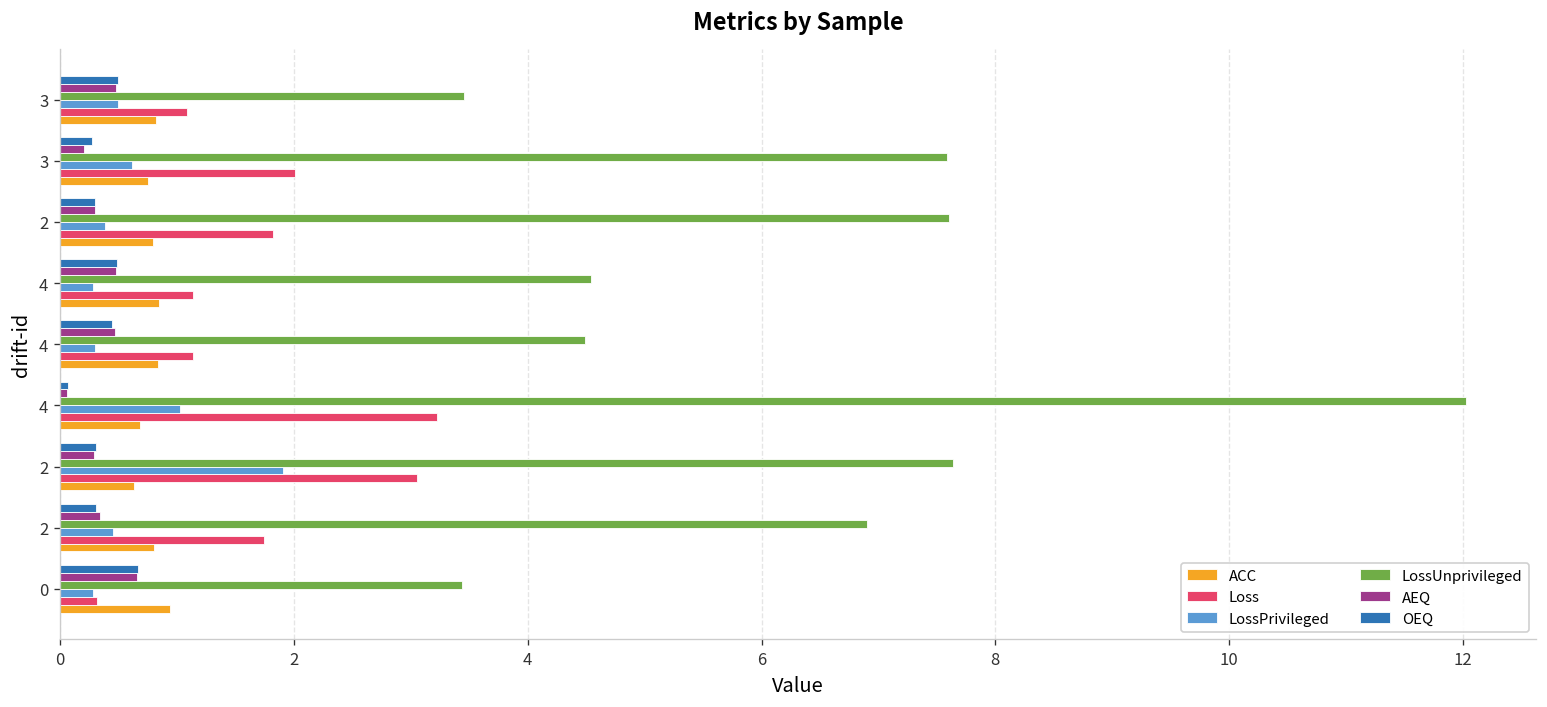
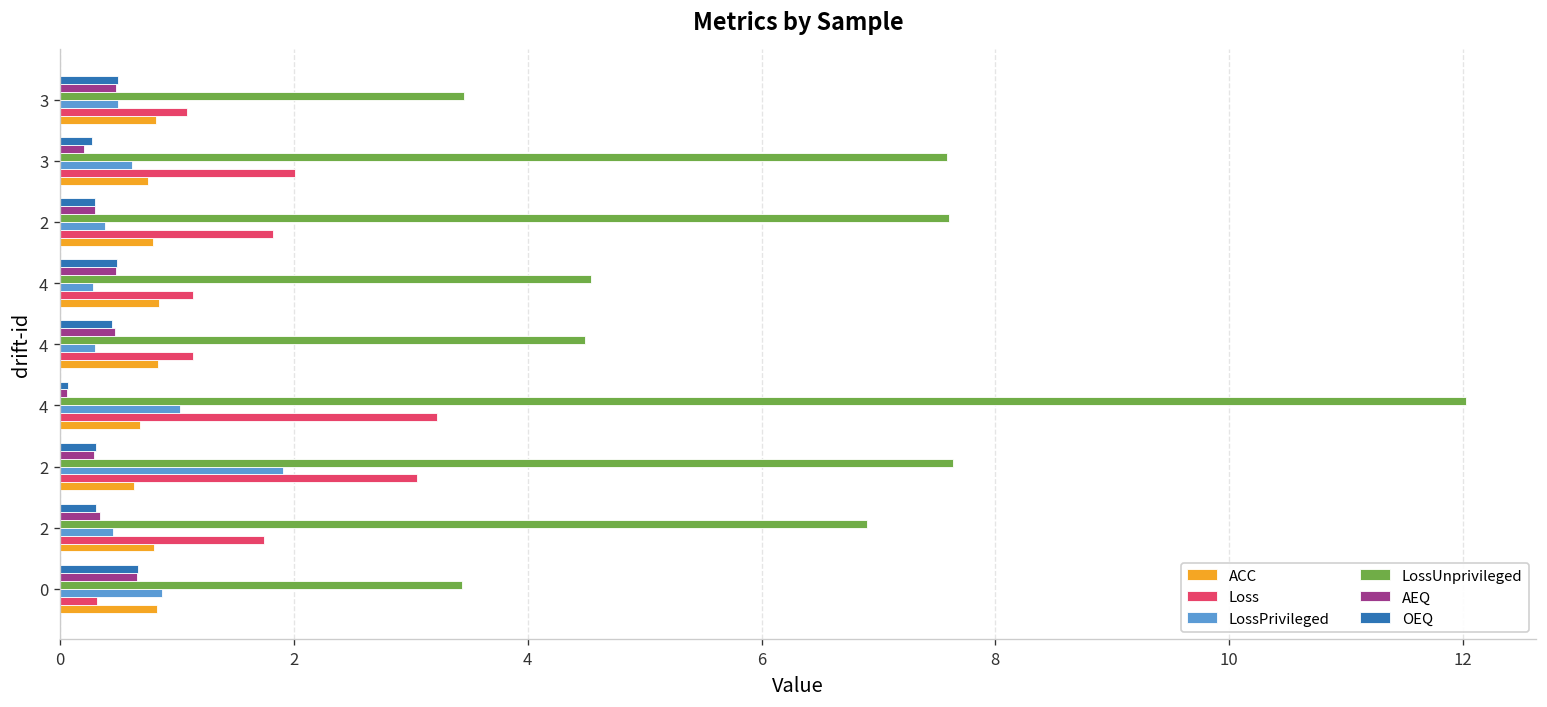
LossPrivileged, 0: 0.3 -> 0.9
ACC, 0: 0.9 -> 0.8
